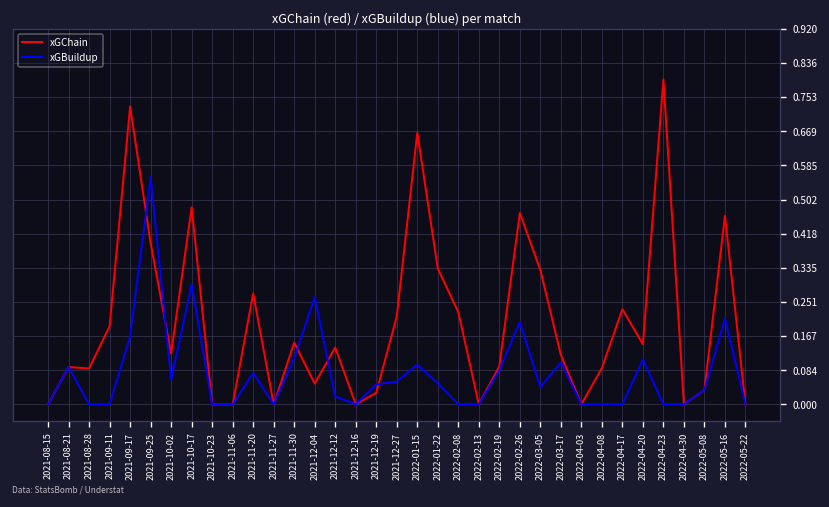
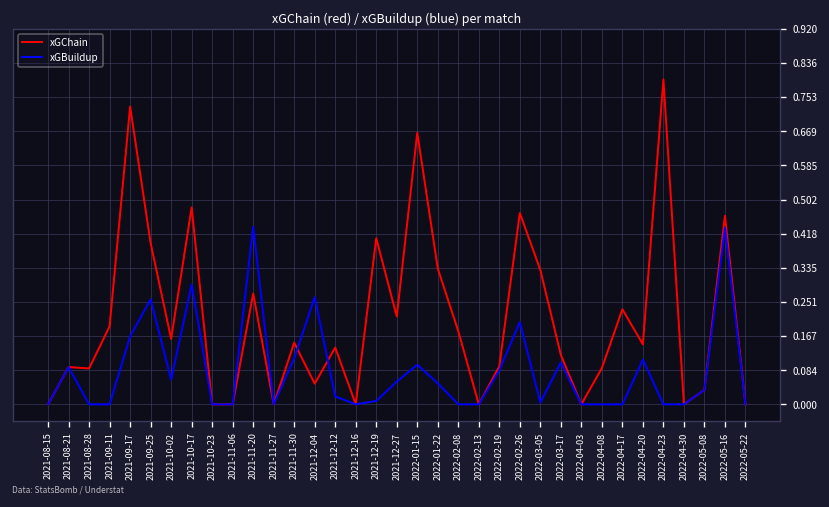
xGBuildup, 2021-09-25: 0.56 -> 0.26
xGChain, 2021-10-02: 0.12 -> 0.16
xGBuildup, 2021-11-20: 0.08 -> 0.44
xGChain, 2021-12-19: 0.03 -> 0.41
xGBuildup, 2021-12-19: 0.05 -> 0.01
xGChain, 2022-02-08: 0.23 -> 0.18
xGBuildup, 2022-03-05: 0.04 -> 0.00
xGBuildup, 2022-05-16: 0.21 -> 0.43
